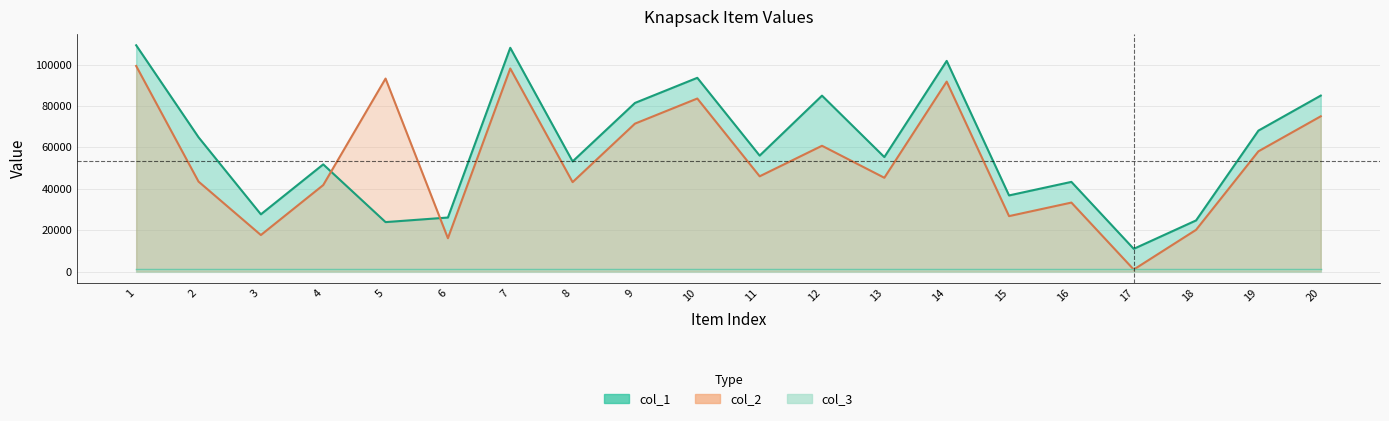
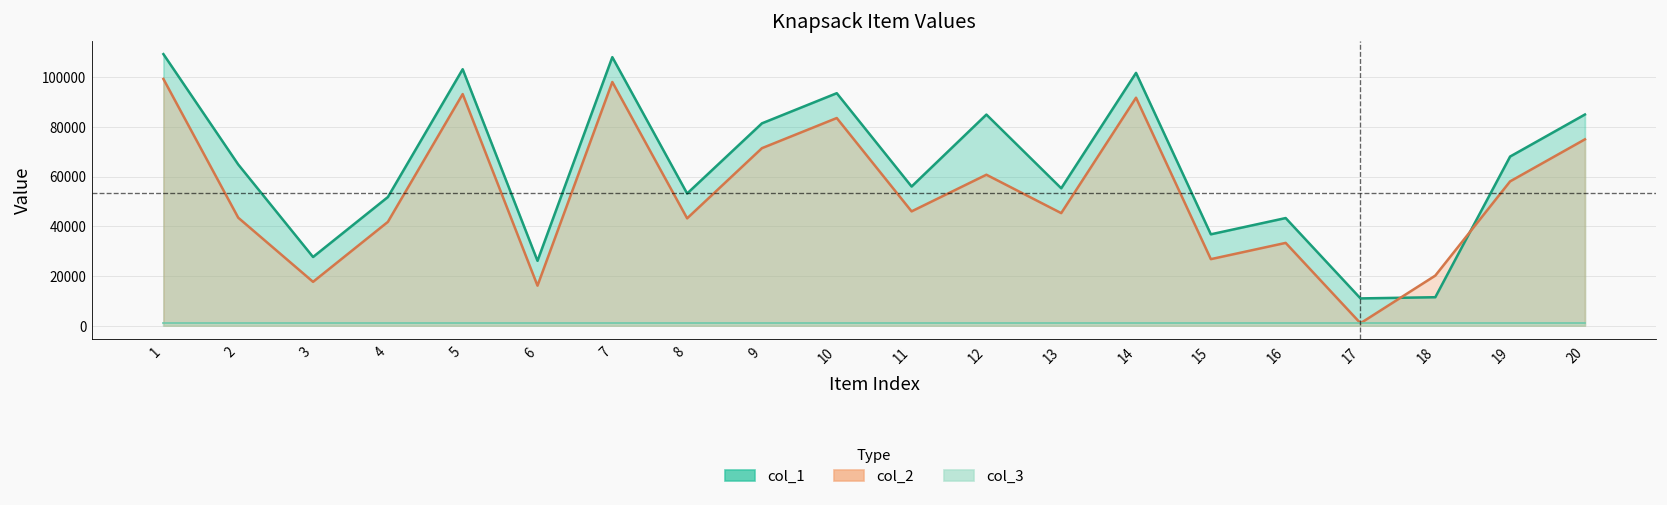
col_1, 5: 24000 -> 103000
col_1, 18: 25000 -> 11000
